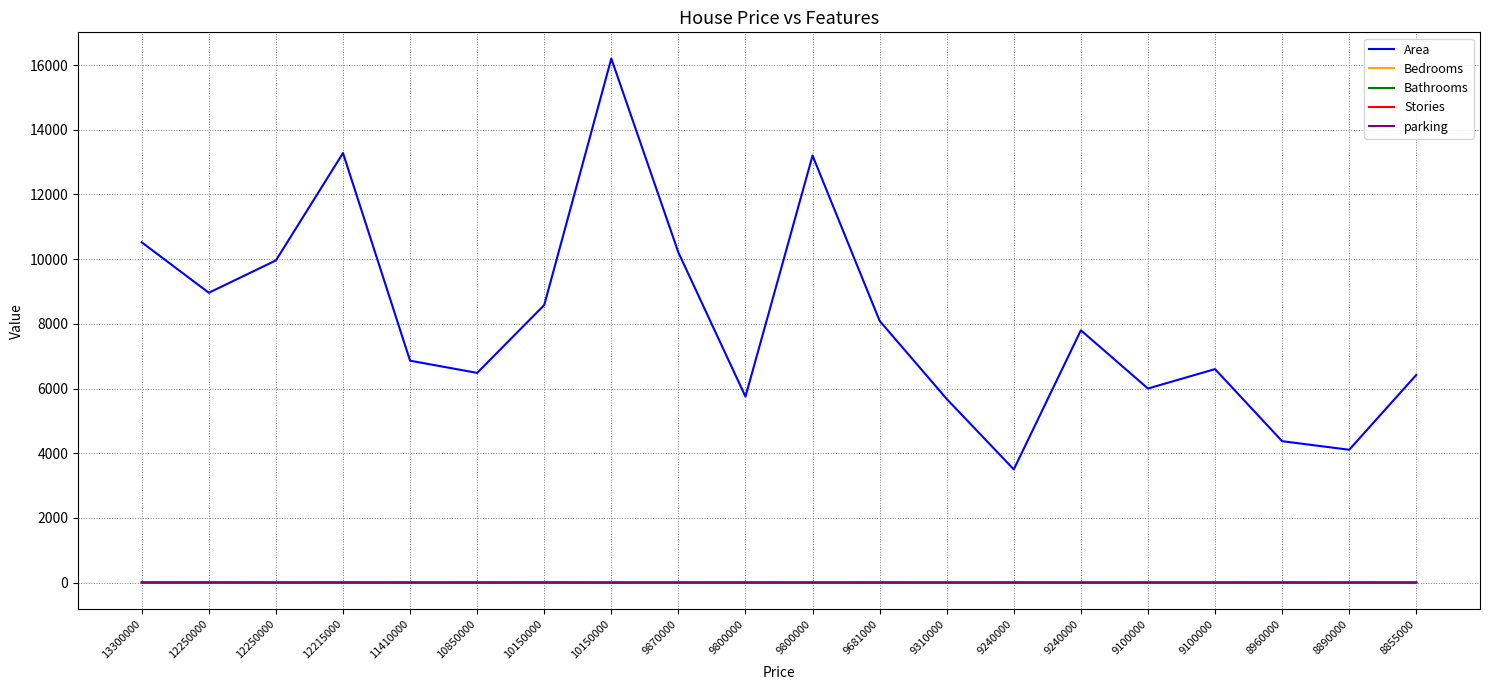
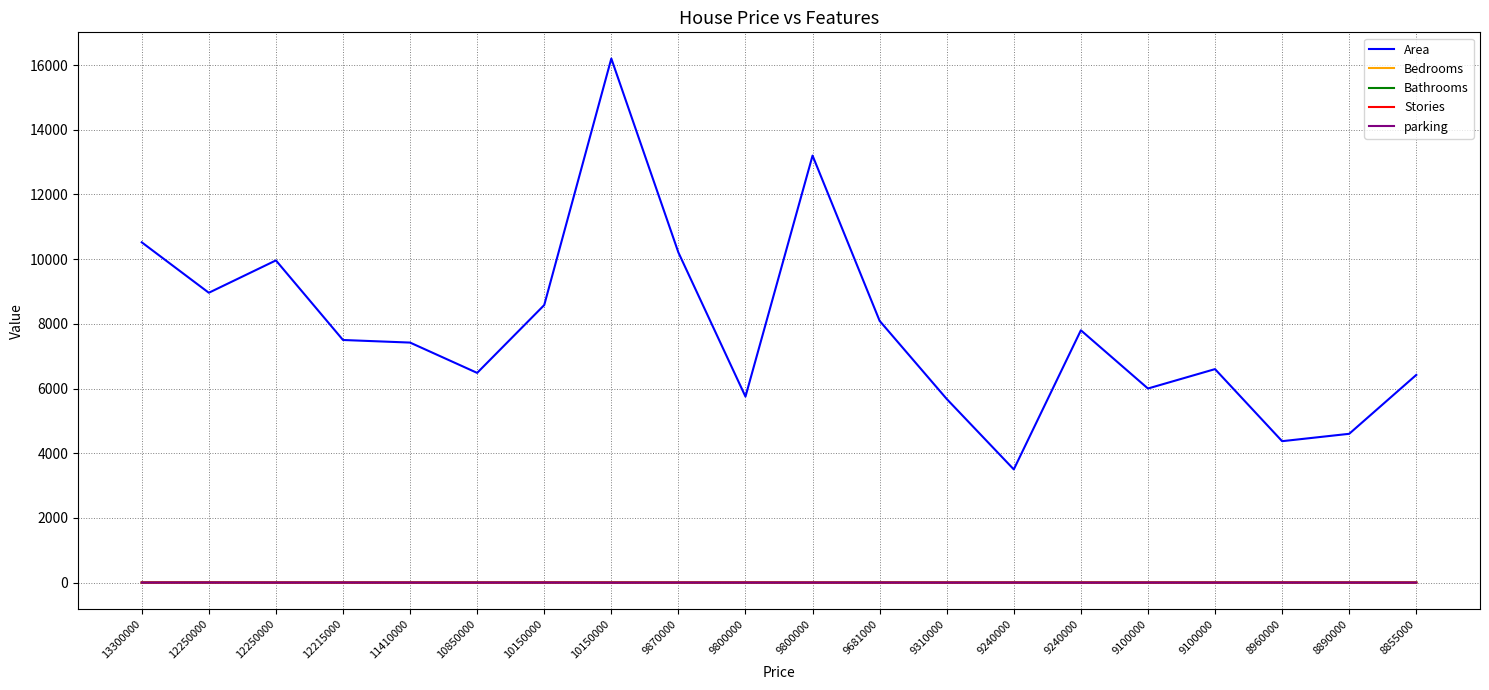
Area, 12215000: 13300 -> 7500
Area, 11410000: 6900 -> 7400
Area, 8890000: 4100 -> 4600
